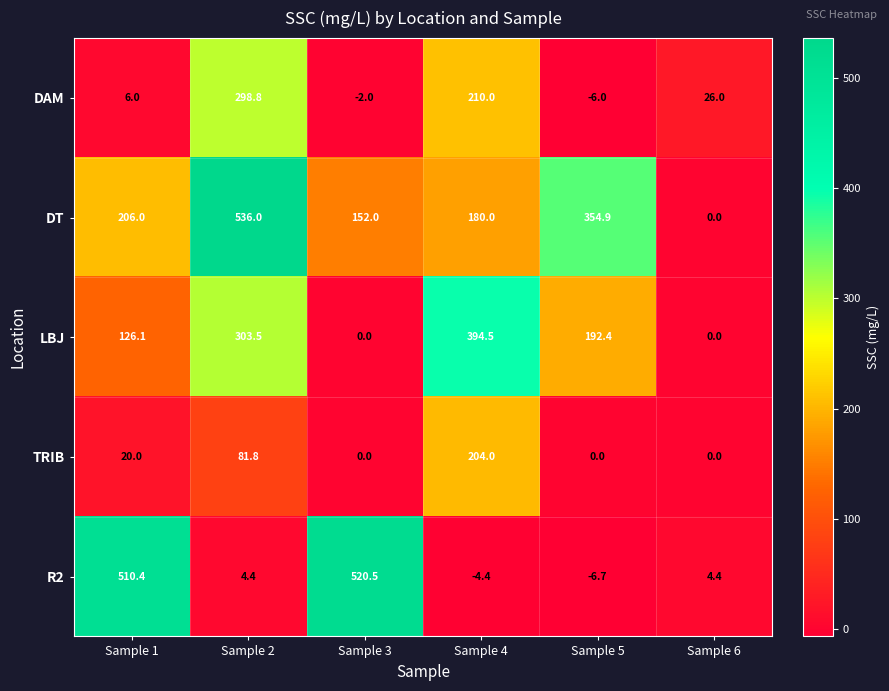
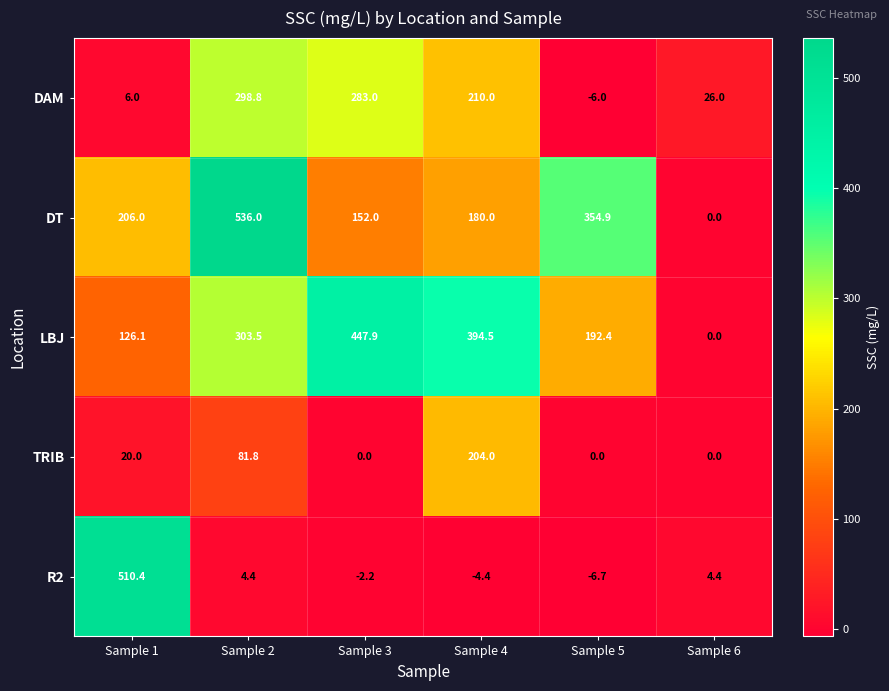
DAM, Sample 3: -2.0 -> 283.0
LBJ, Sample 3: 0.0 -> 447.9
R2, Sample 3: 520.5 -> -2.2
